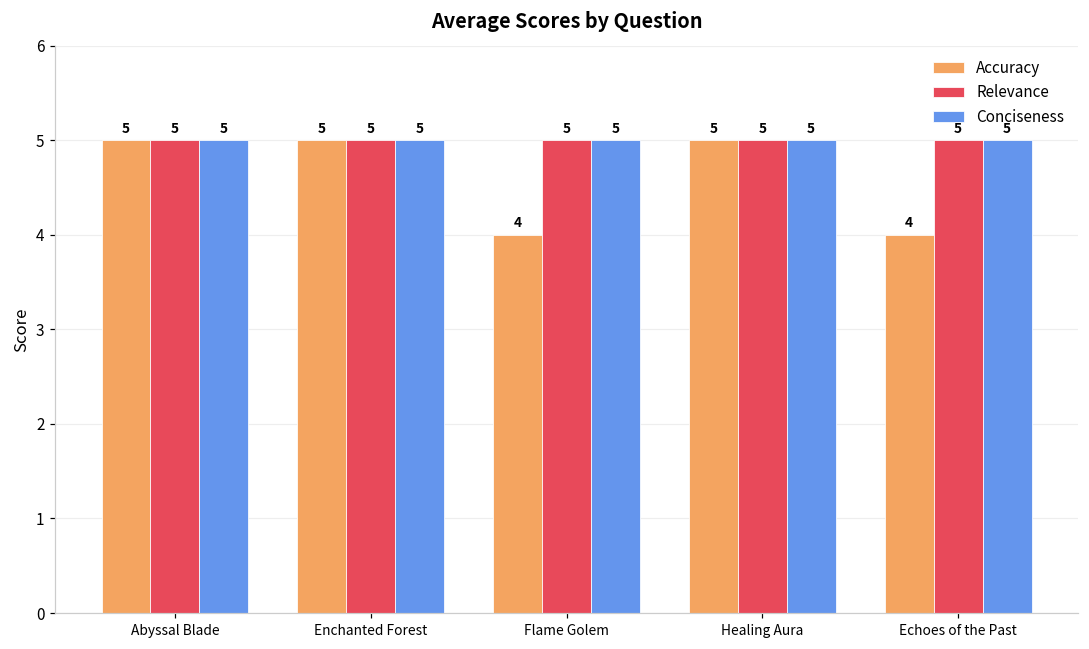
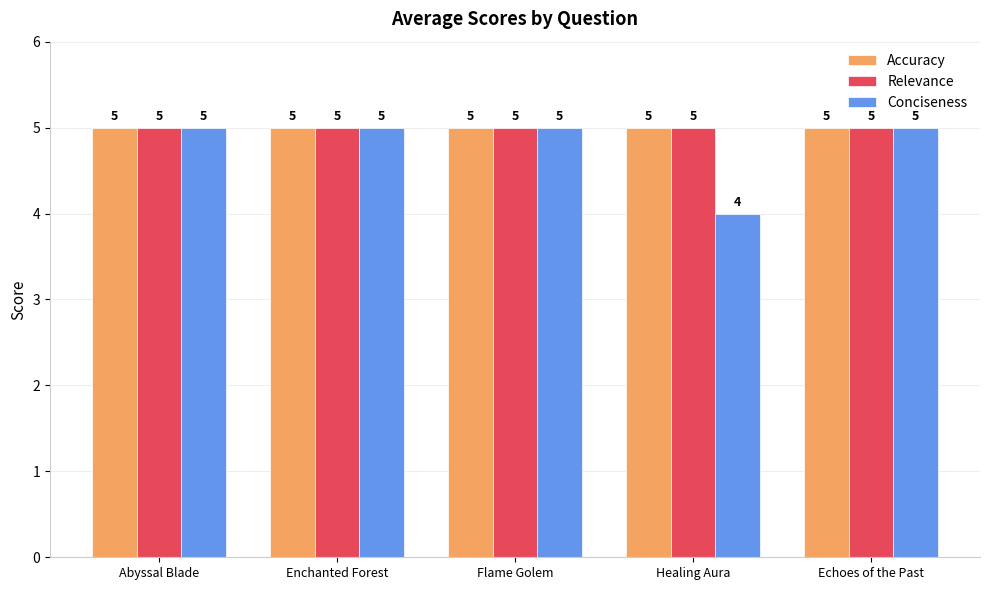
Accuracy, Flame Golem: 4 -> 5
Conciseness, Healing Aura: 5 -> 4
Accuracy, Echoes of the Past: 4 -> 5
